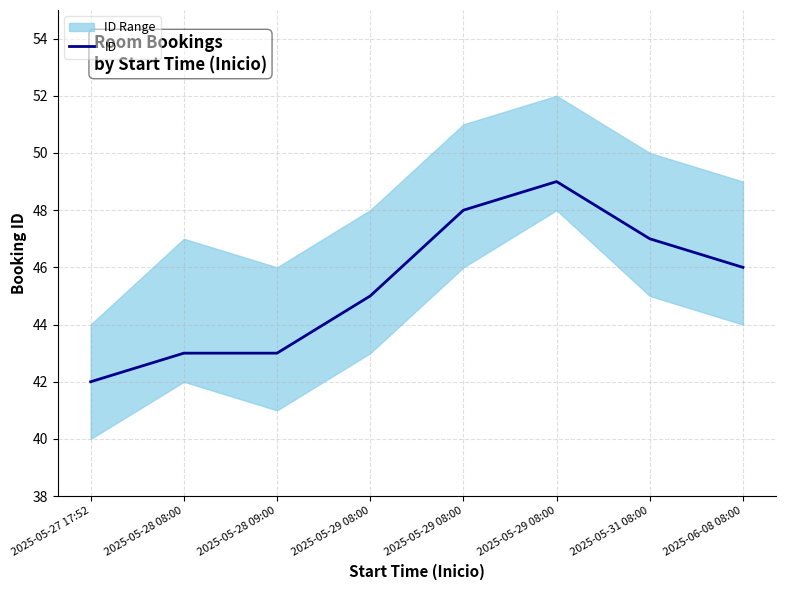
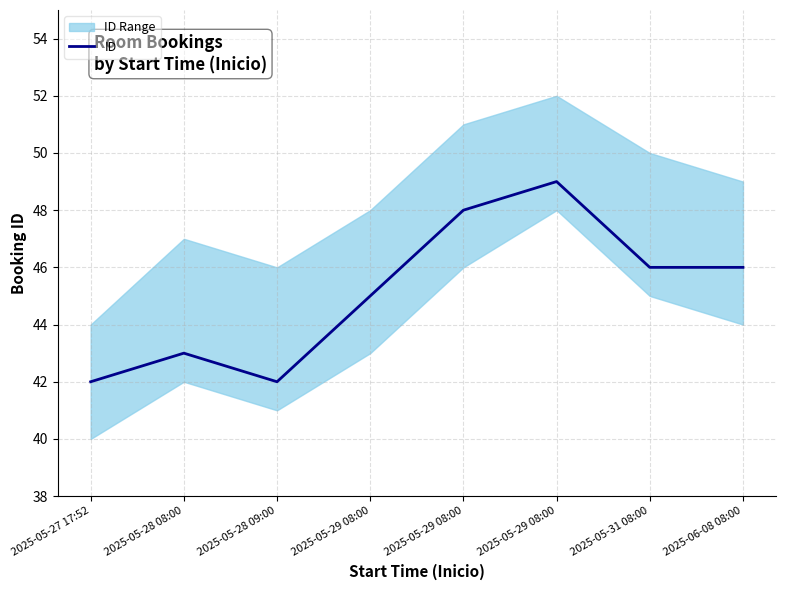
ID, 2025-05-28 09:00: 43 -> 42
ID, 2025-05-31 08:00: 47 -> 46
